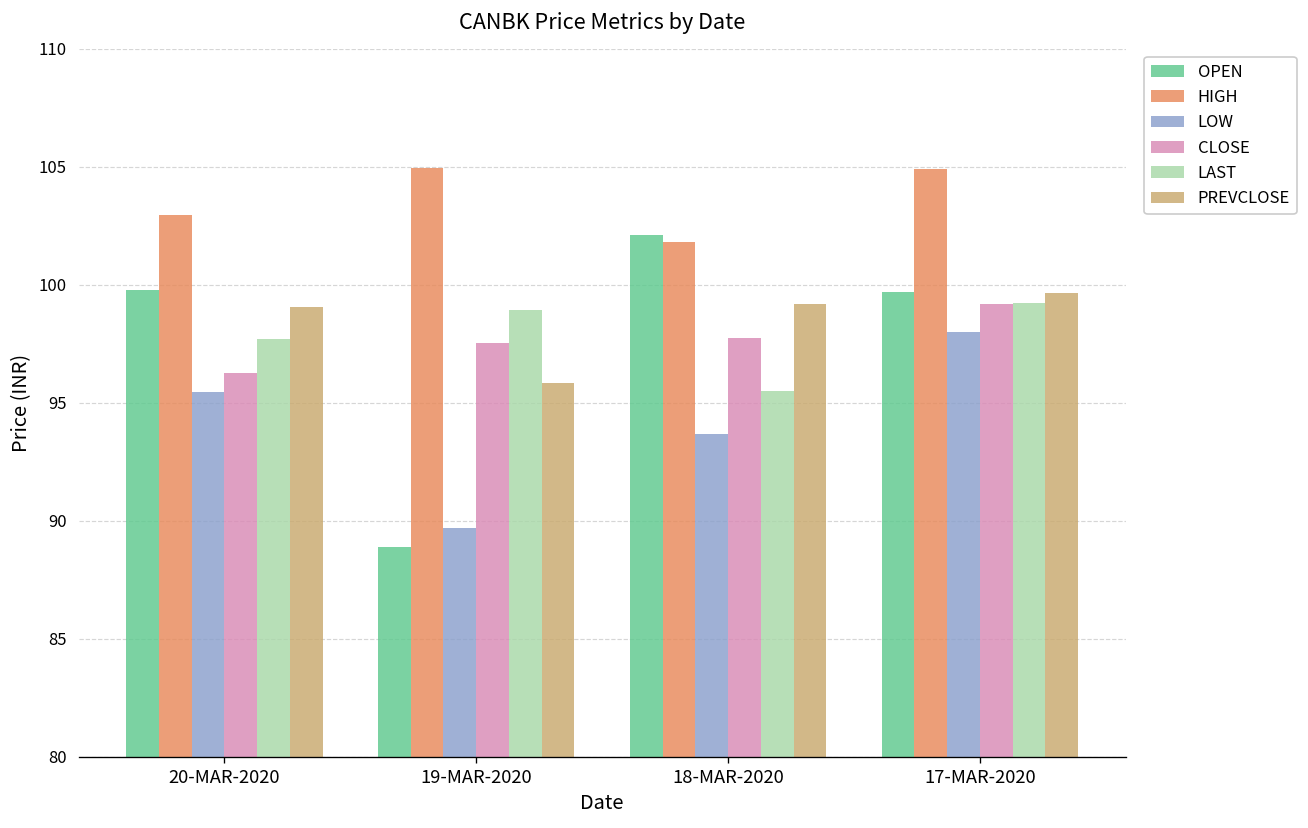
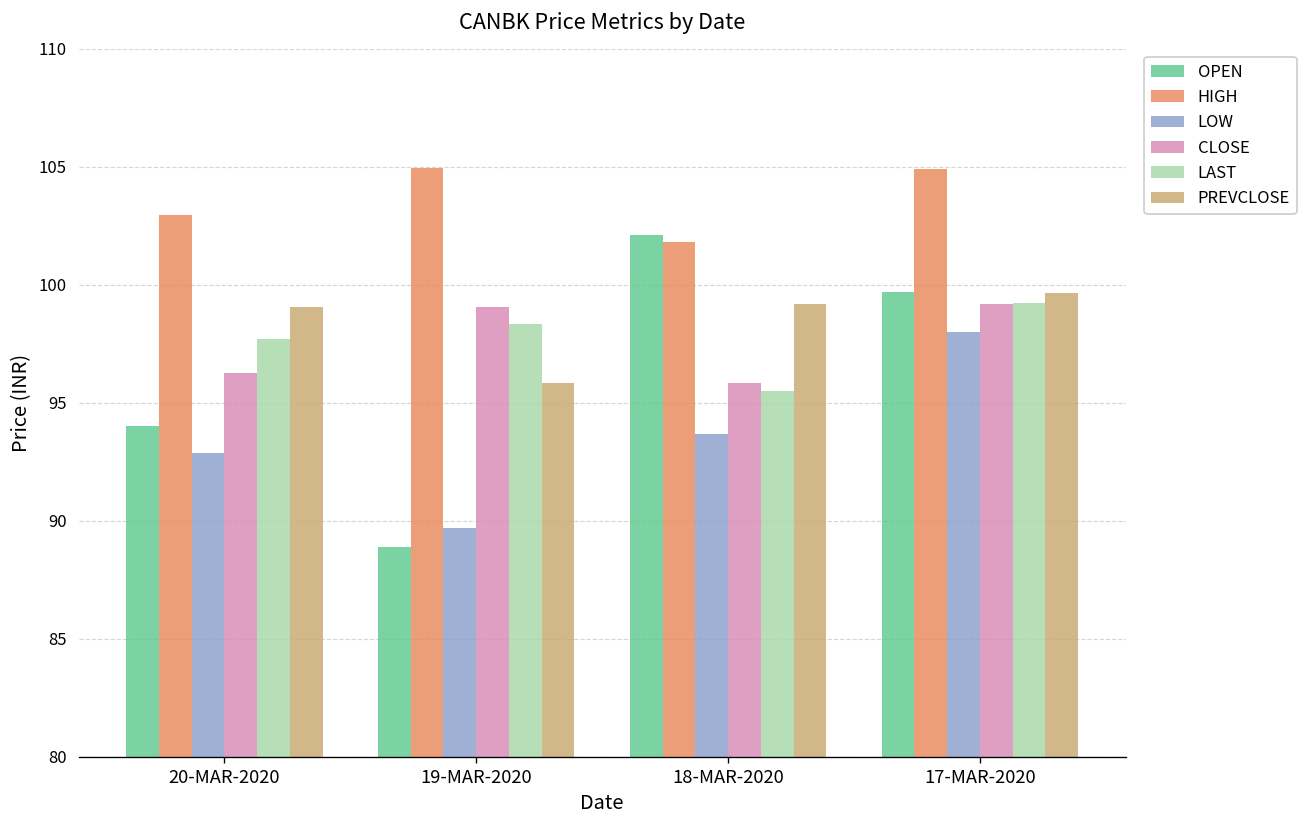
OPEN, 20-MAR-2020: 99.8 -> 94.0
LOW, 20-MAR-2020: 95.5 -> 92.9
CLOSE, 19-MAR-2020: 97.5 -> 99.1
LAST, 19-MAR-2020: 99.0 -> 98.4
CLOSE, 18-MAR-2020: 97.7 -> 95.9
